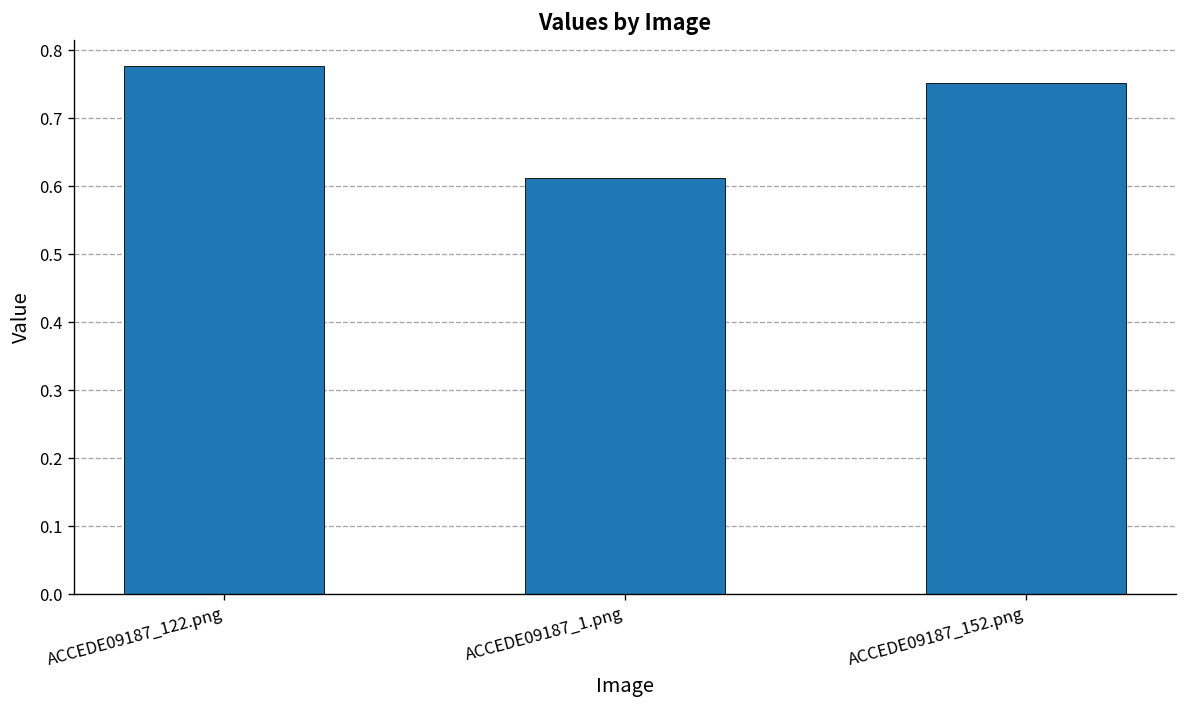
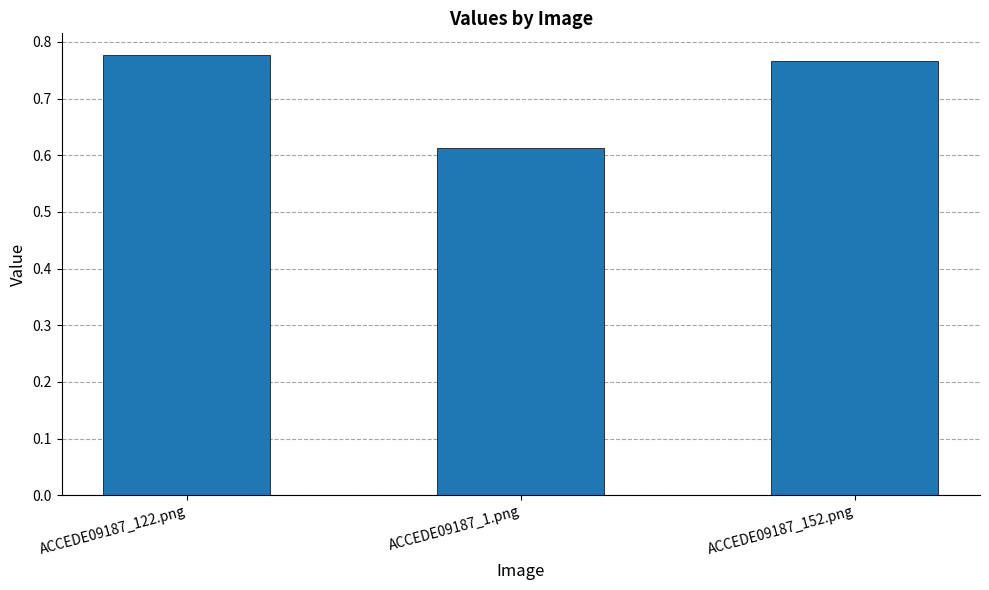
ACCEDE09187_152.png: 0.75 -> 0.77
